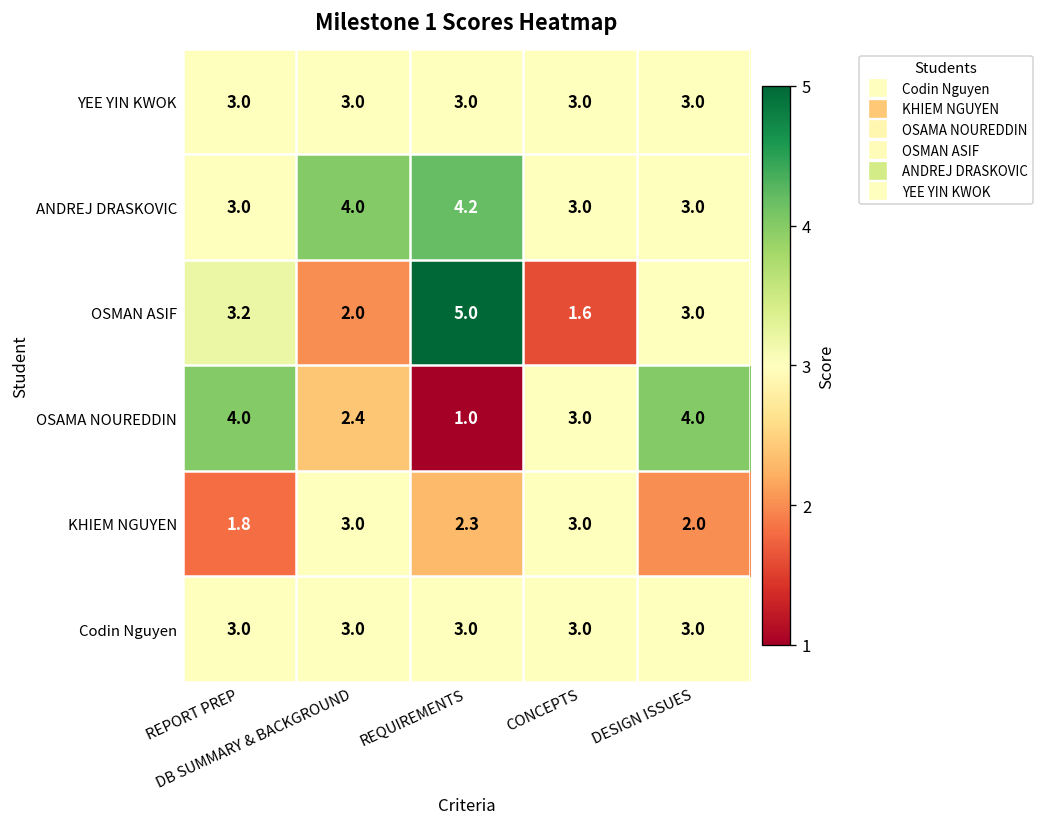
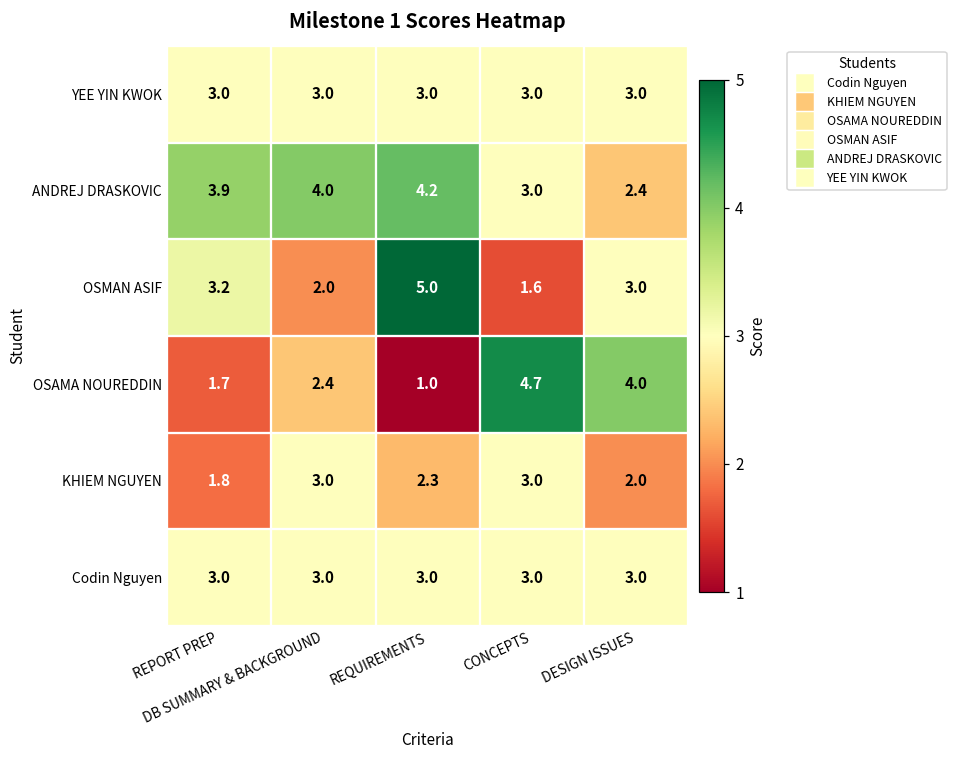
ANDREJ DRASKOVIC, REPORT PREP: 3.0 -> 3.9
ANDREJ DRASKOVIC, DESIGN ISSUES: 3.0 -> 2.4
OSAMA NOUREDDIN, REPORT PREP: 4.0 -> 1.7
OSAMA NOUREDDIN, CONCEPTS: 3.0 -> 4.7
